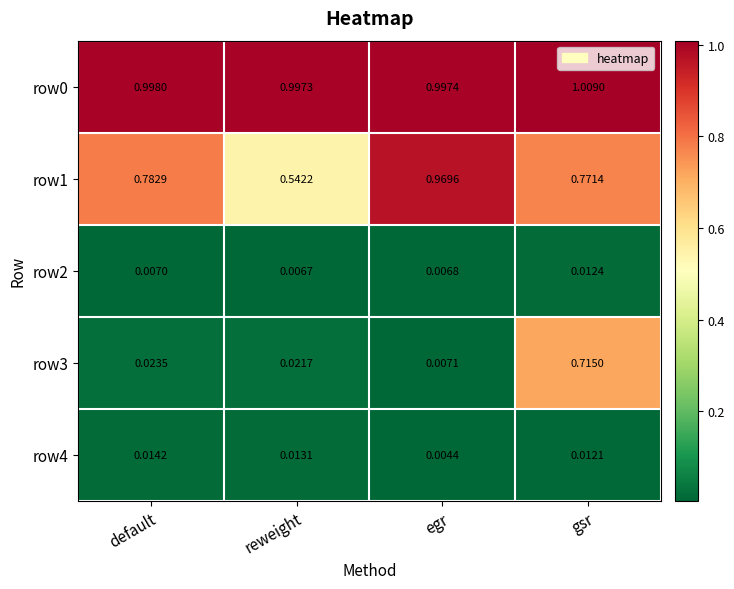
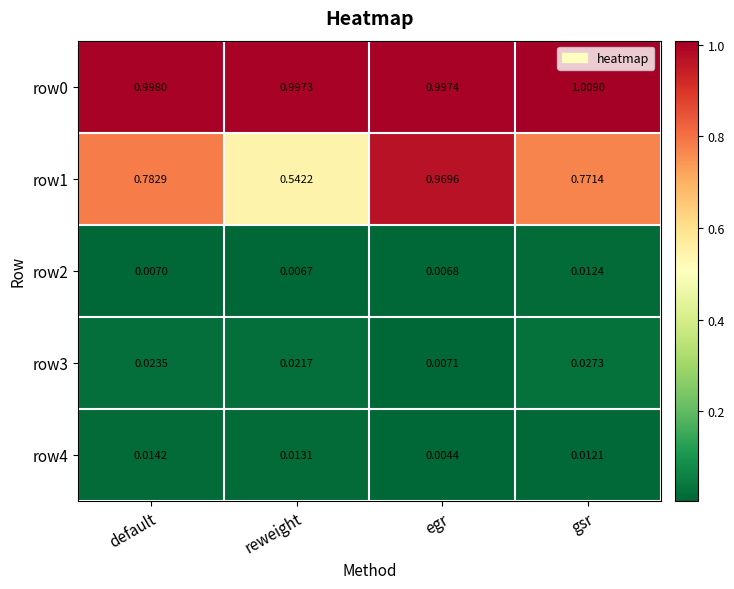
row3, gsr: 0.7150 -> 0.0273
